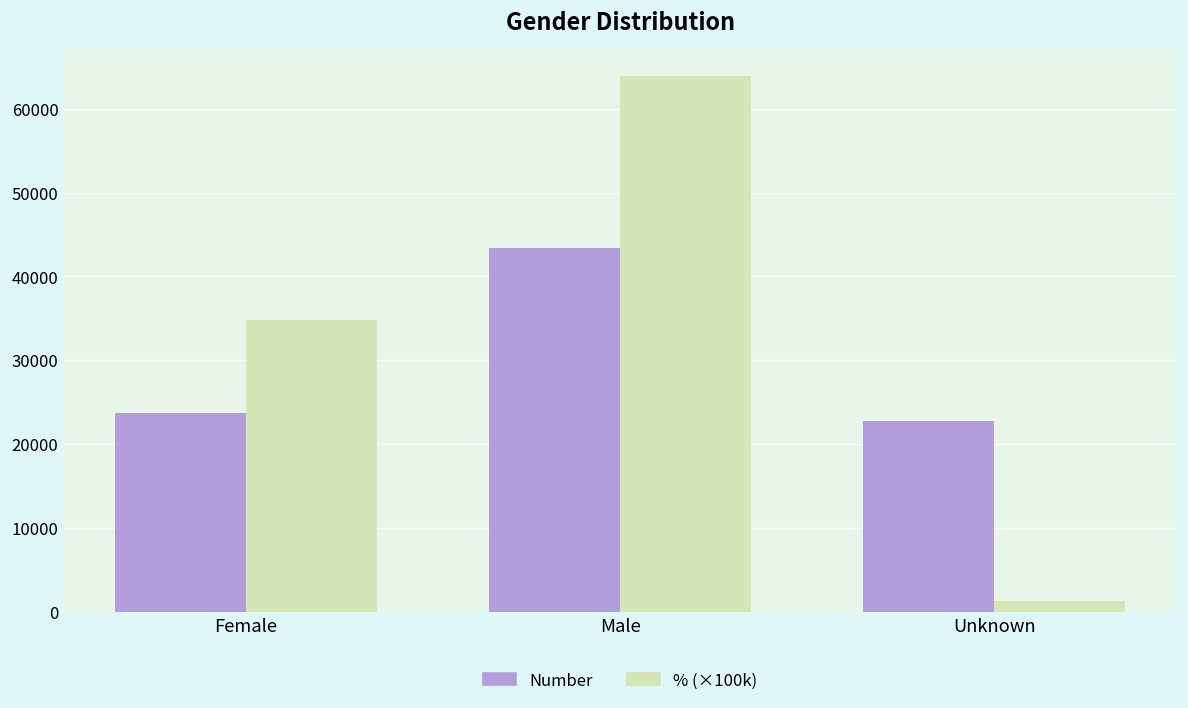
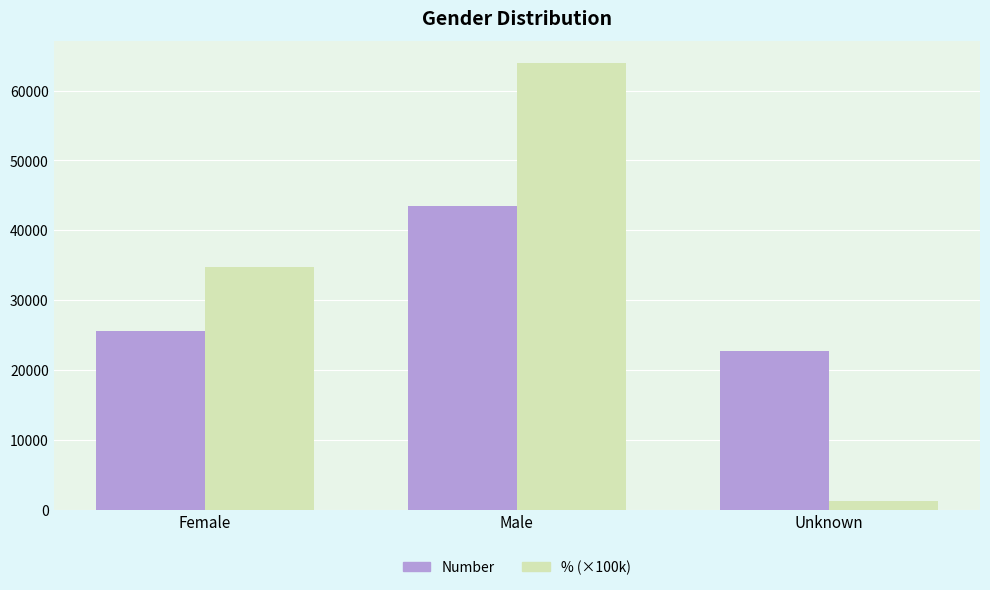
Number, Female: 24000 -> 26000
